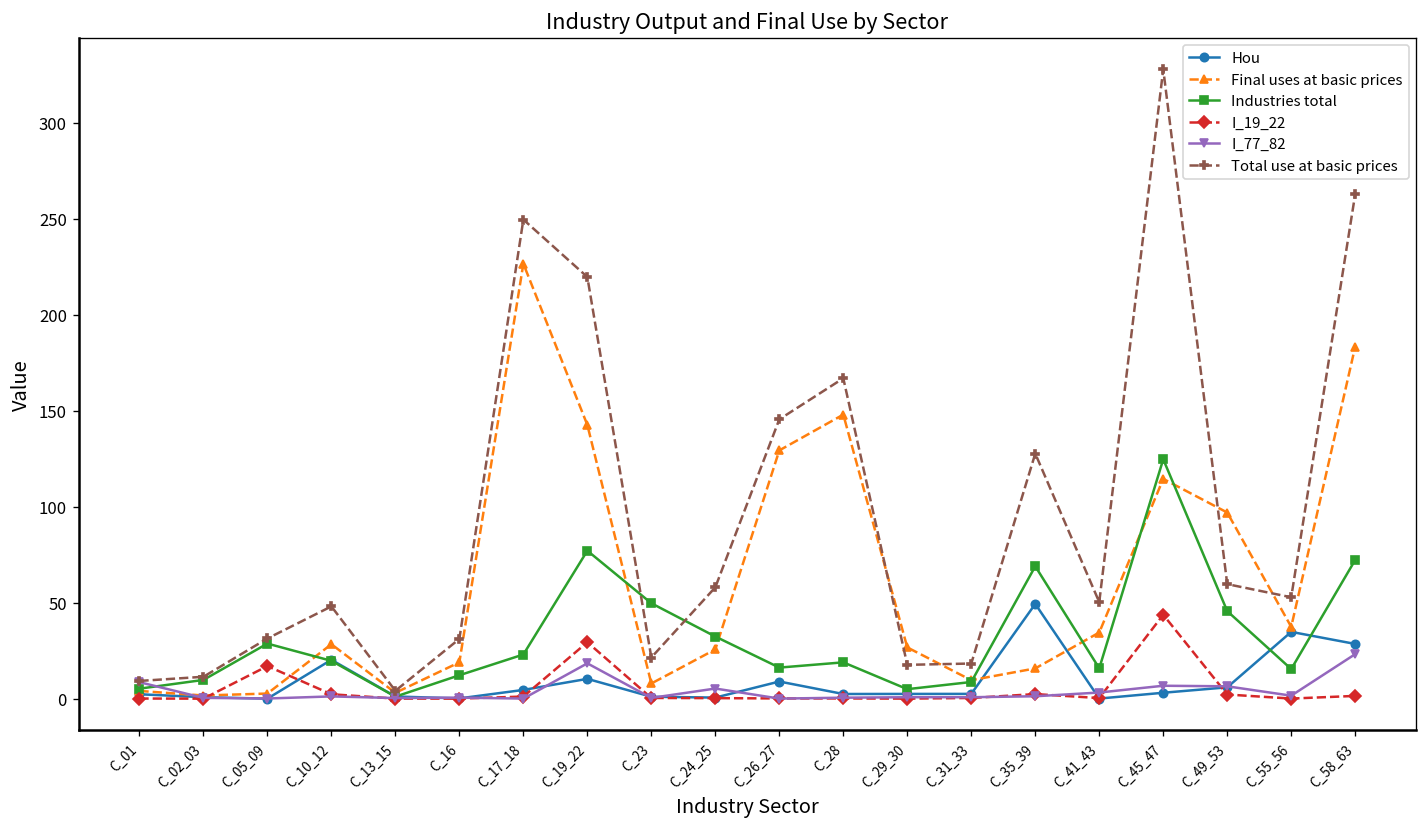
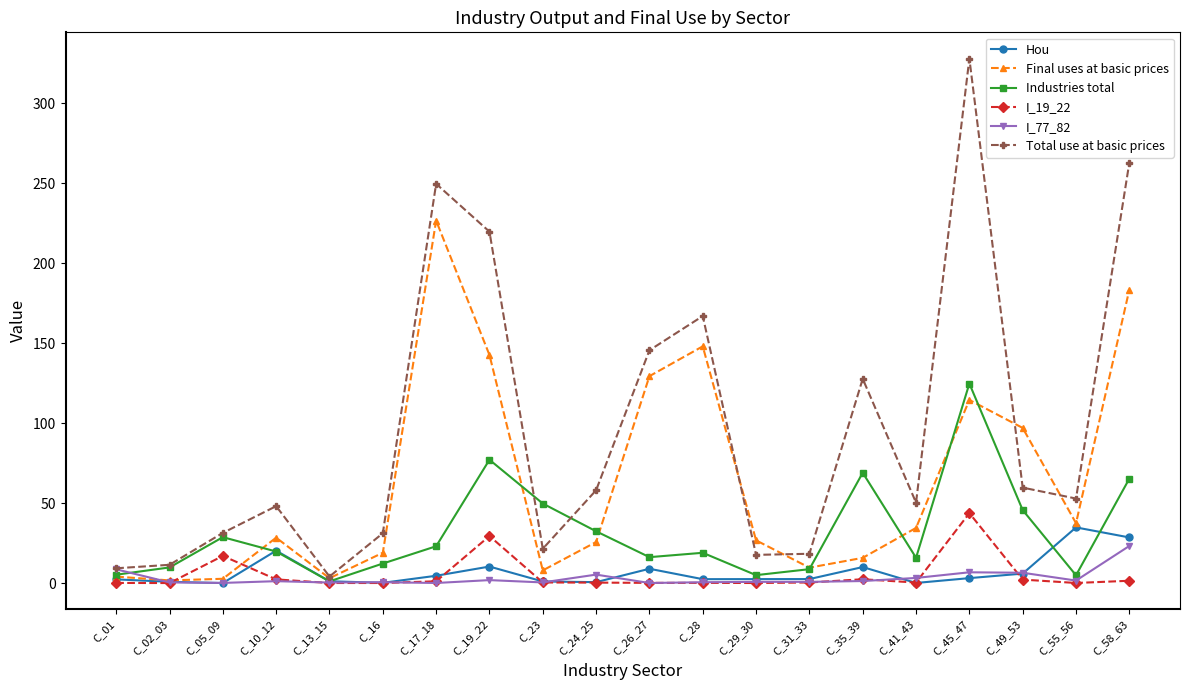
I_77_82, C_19_22: 18 -> 2
Hou, C_35_39: 49 -> 10
Industries total, C_55_56: 15 -> 5
Industries total, C_58_63: 72 -> 65
